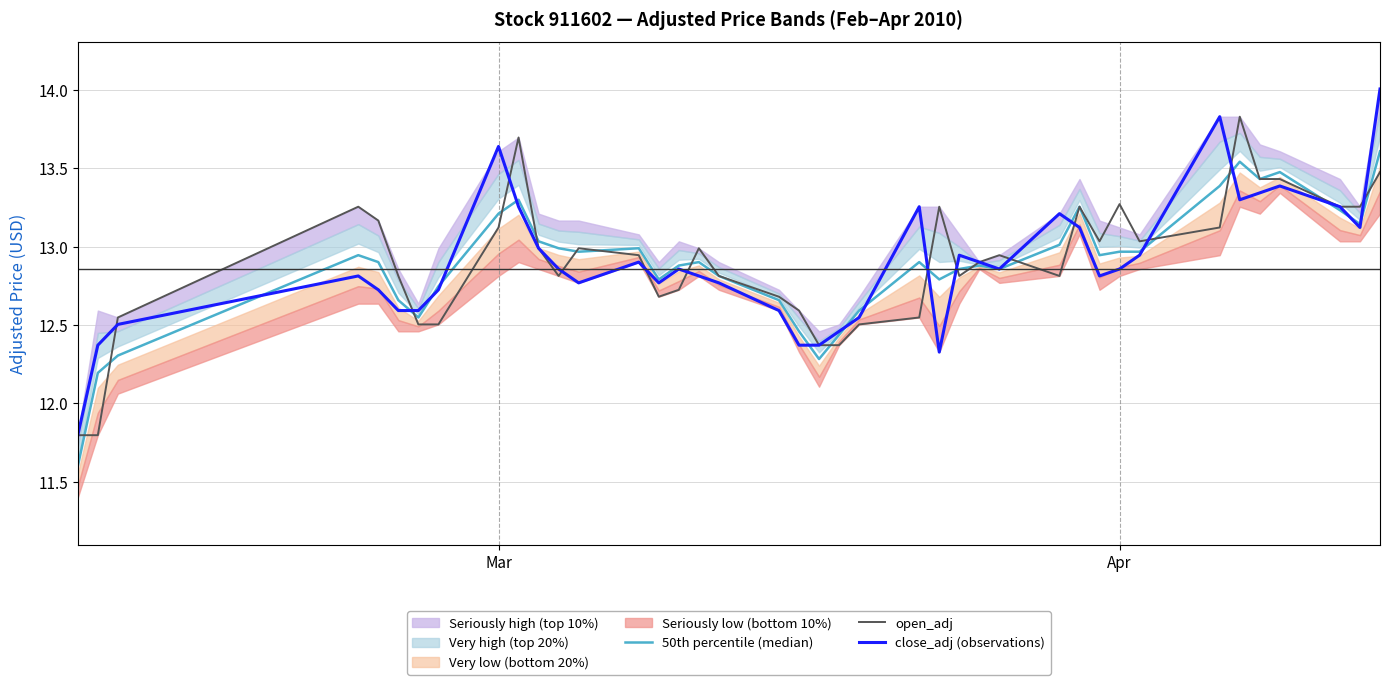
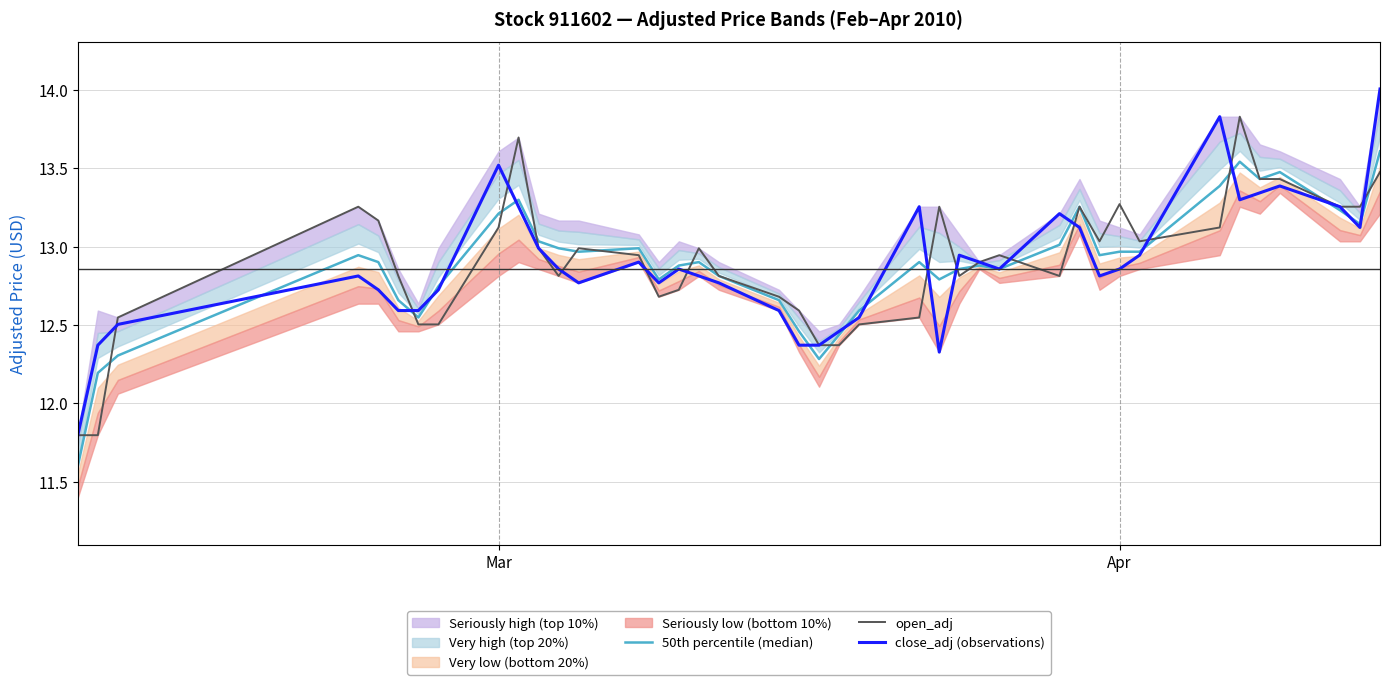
close_adj (observations), Mar: 13.64 -> 13.52
